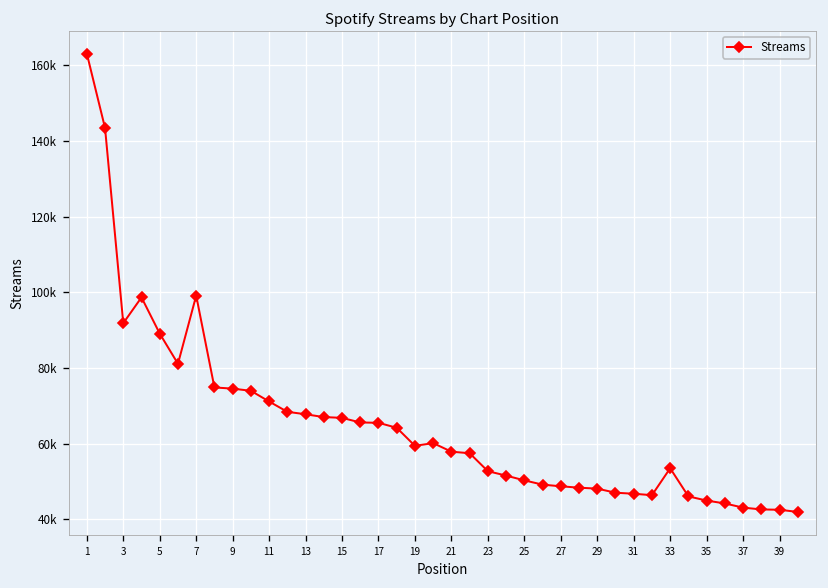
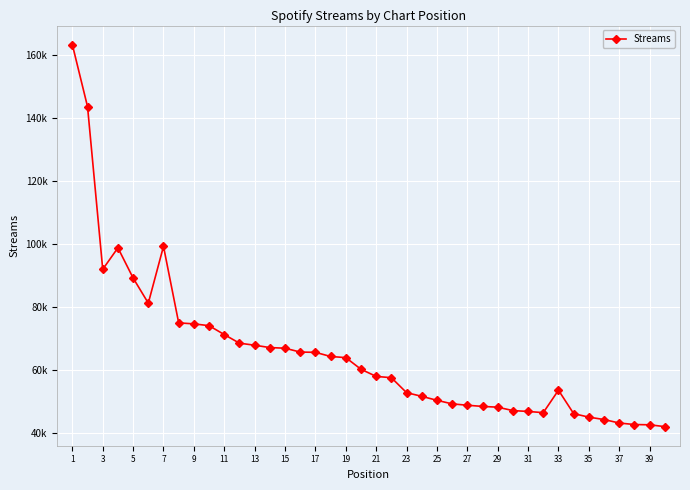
19: 59000 -> 64000
